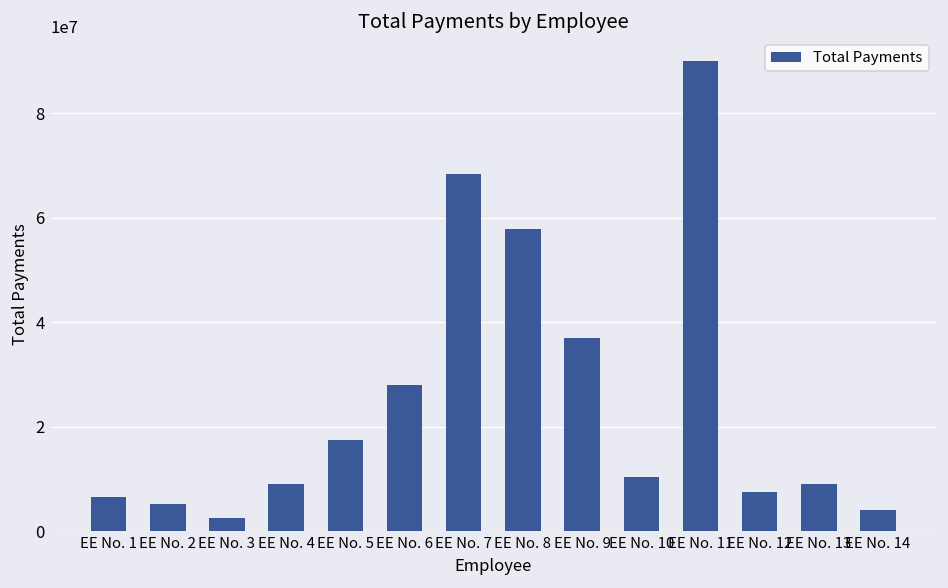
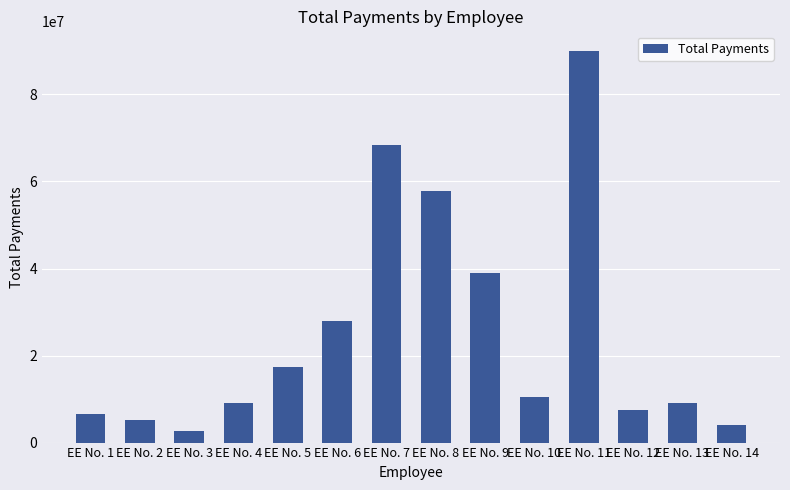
EE No. 9: 37000000 -> 39000000
